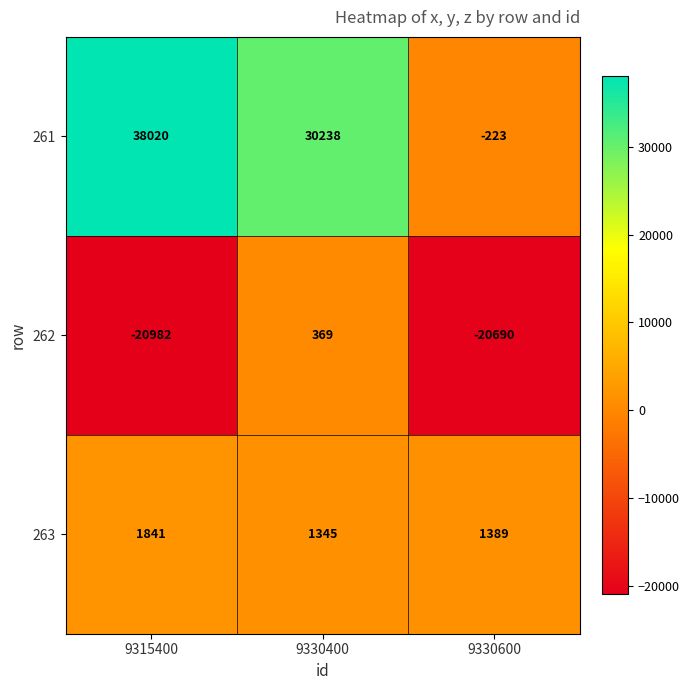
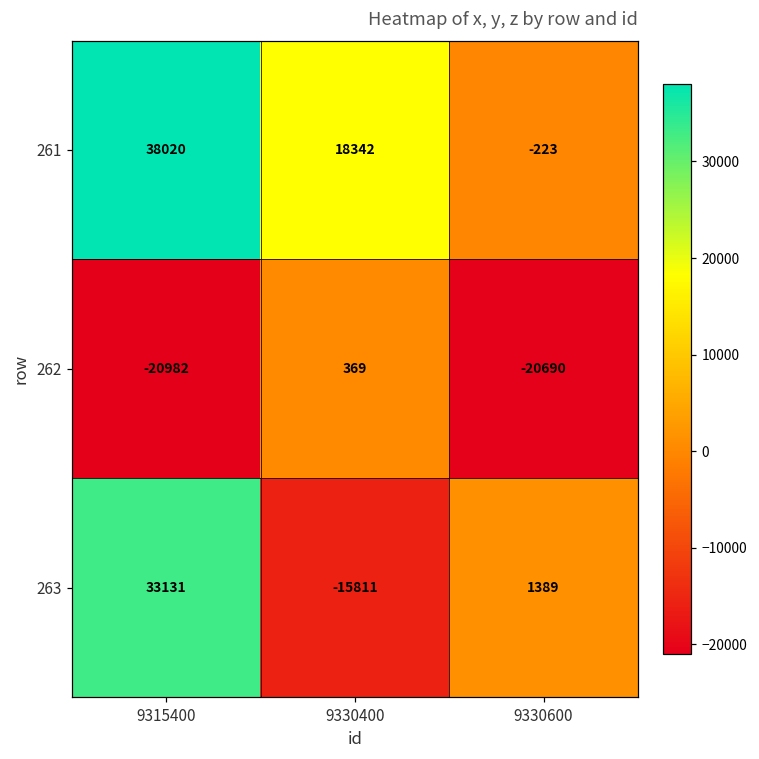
261, 9330400: 30238 -> 18342
263, 9315400: 1841 -> 33131
263, 9330400: 1345 -> -15811
